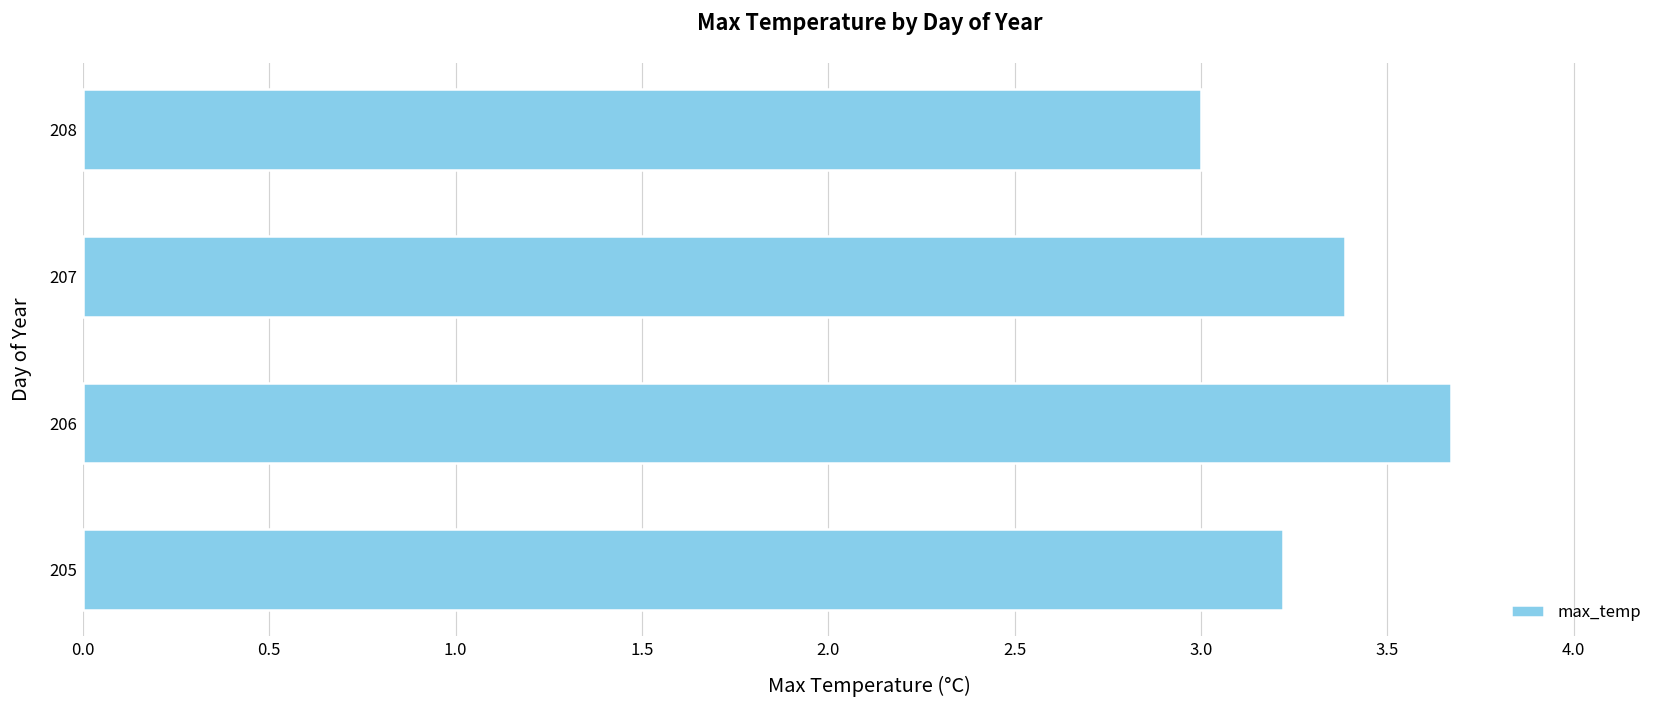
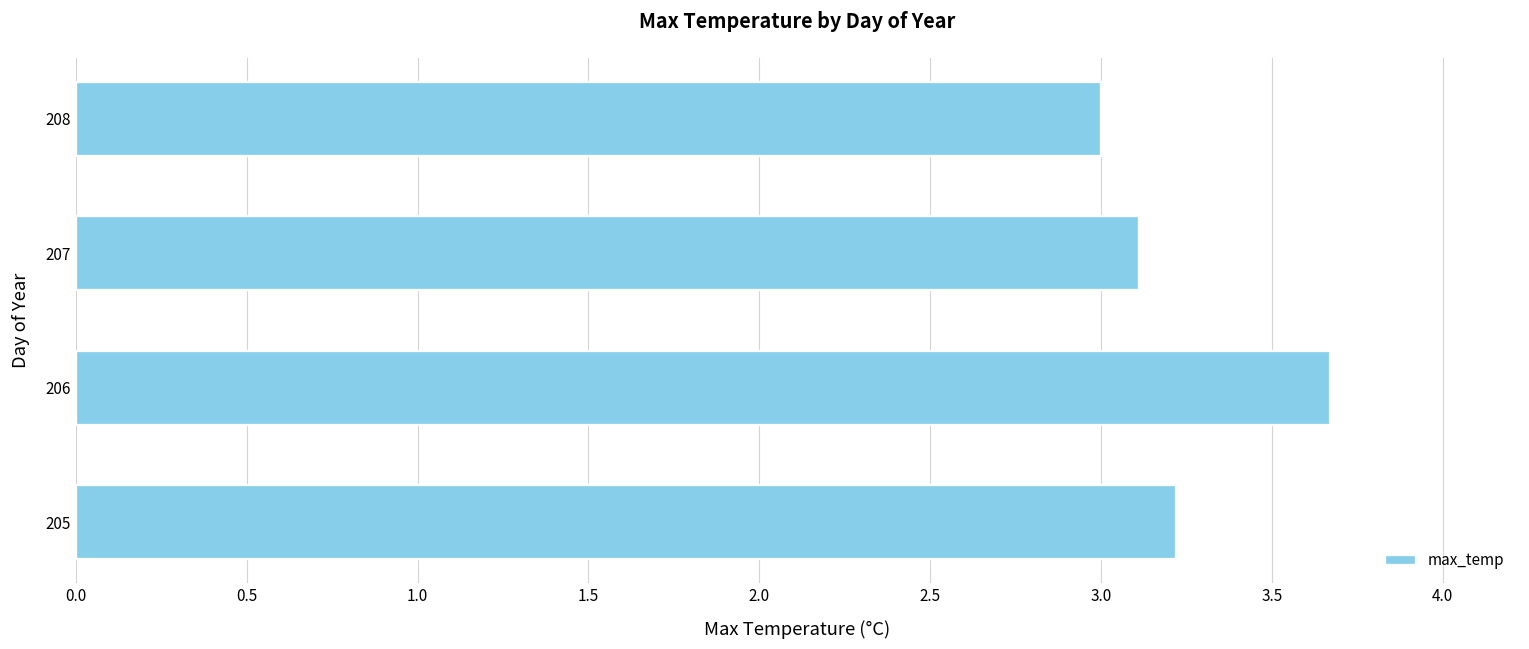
207: 3.39 -> 3.11
